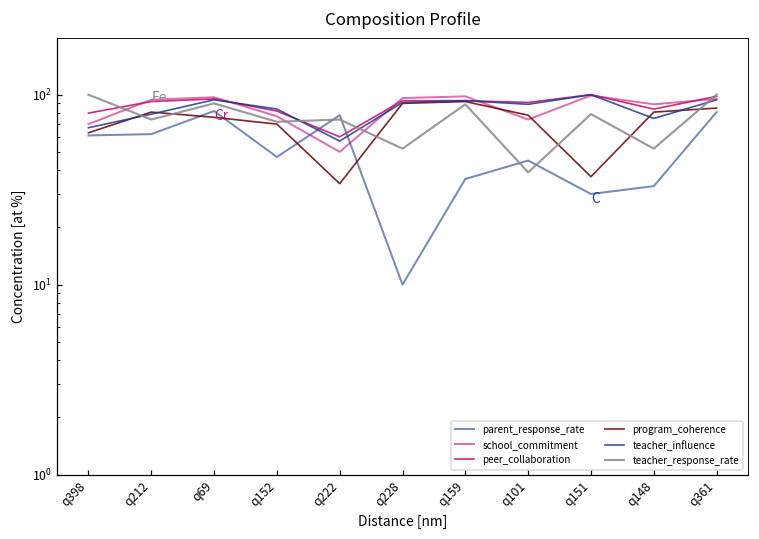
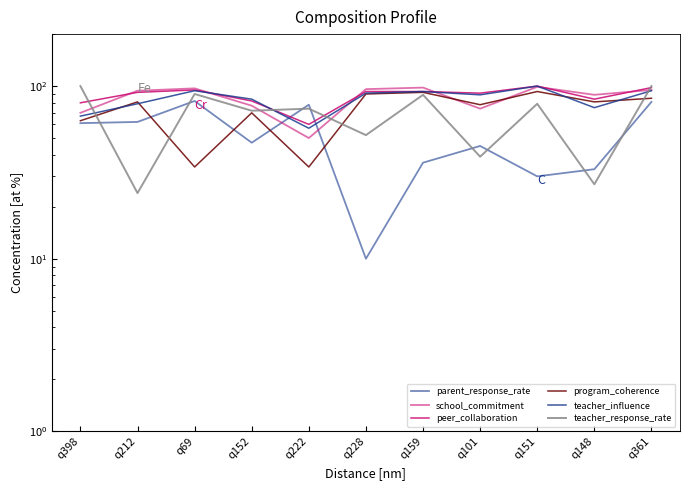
teacher_response_rate, q212: 74 -> 24
program_coherence, q69: 80 -> 34
program_coherence, q151: 37 -> 90
teacher_response_rate, q148: 52 -> 27
